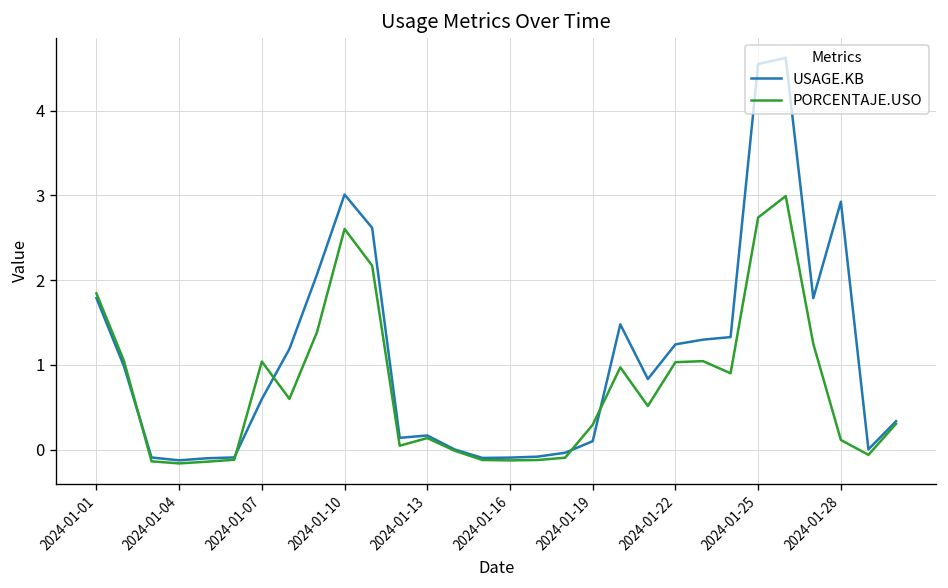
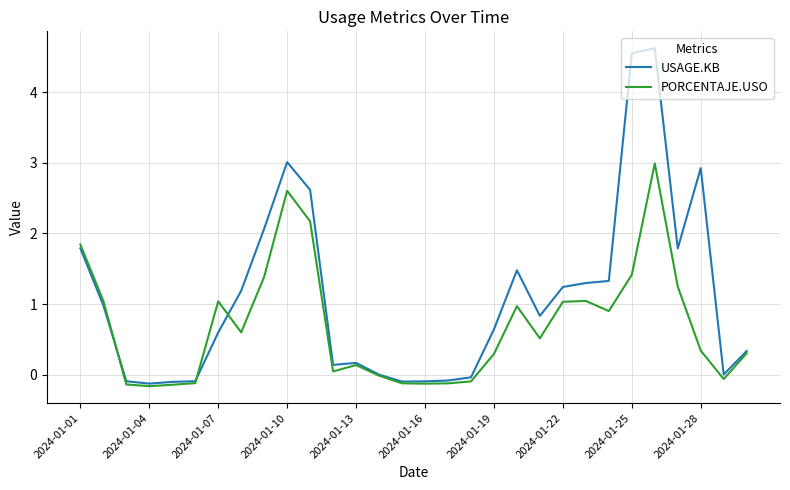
USAGE.KB, 2024-01-19: 0.1 -> 0.6
PORCENTAJE.USO, 2024-01-25: 2.7 -> 1.4
PORCENTAJE.USO, 2024-01-28: 0.1 -> 0.3
